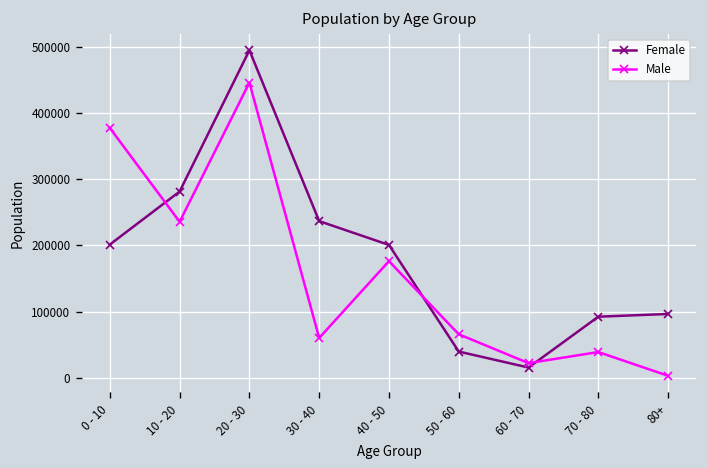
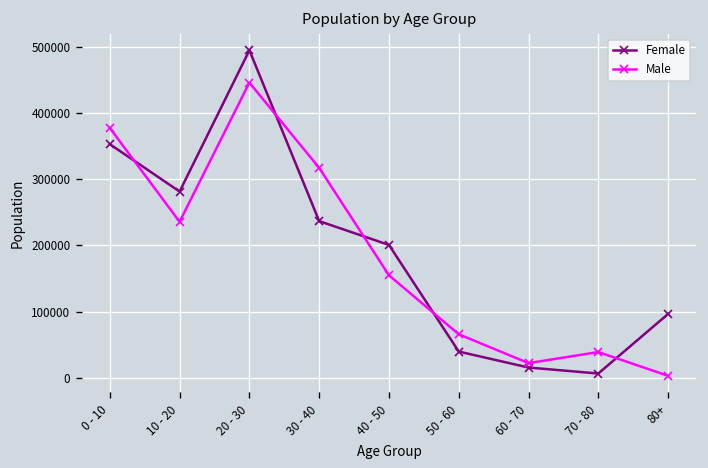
Female, 0 - 10: 200000 -> 350000
Male, 30 - 40: 60000 -> 320000
Male, 40 - 50: 180000 -> 160000
Female, 70 - 80: 90000 -> 10000
